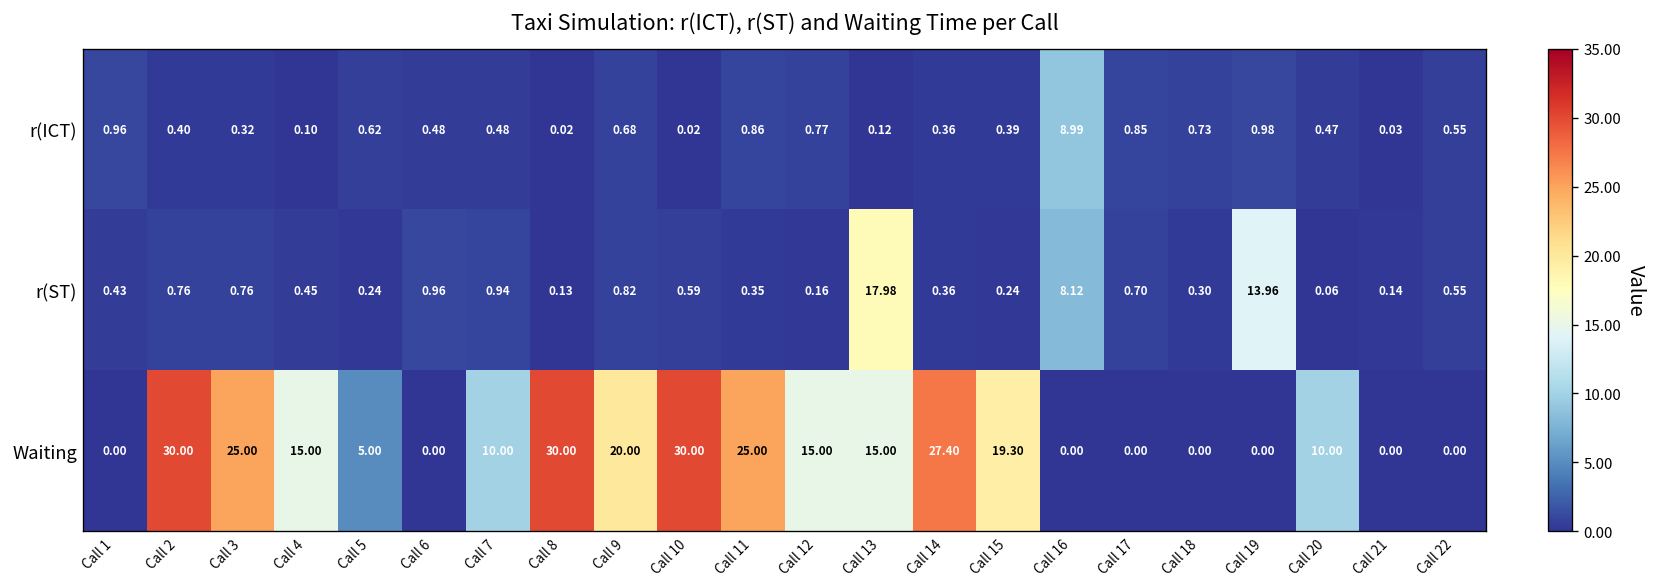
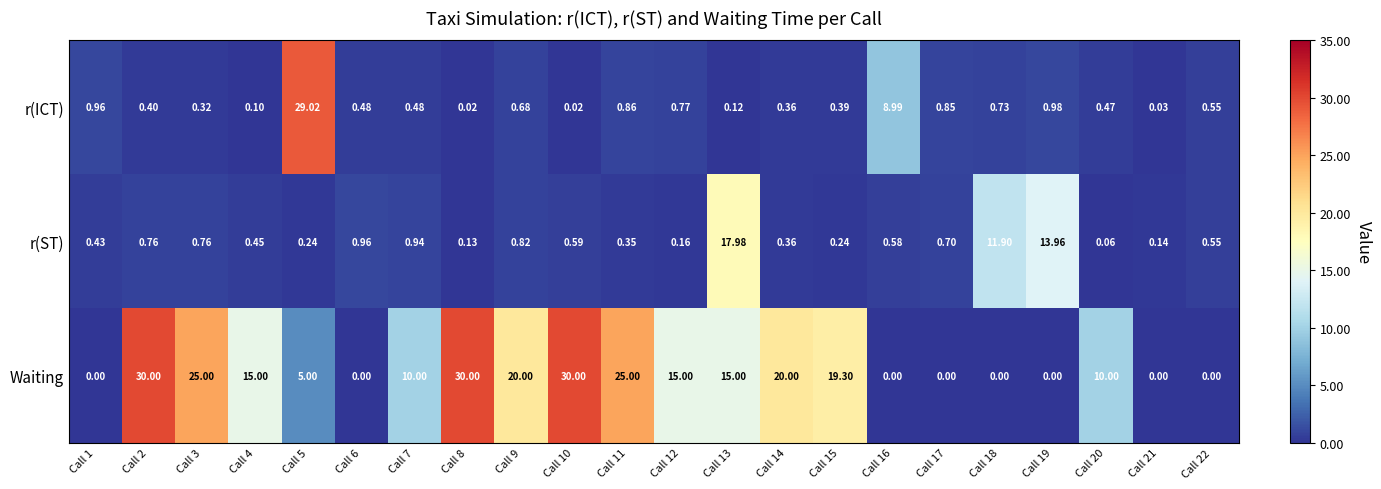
r(ICT), Call 5: 0.62 -> 29.02
r(ST), Call 16: 8.12 -> 0.58
r(ST), Call 18: 0.30 -> 11.90
Waiting, Call 14: 27.40 -> 20.00
